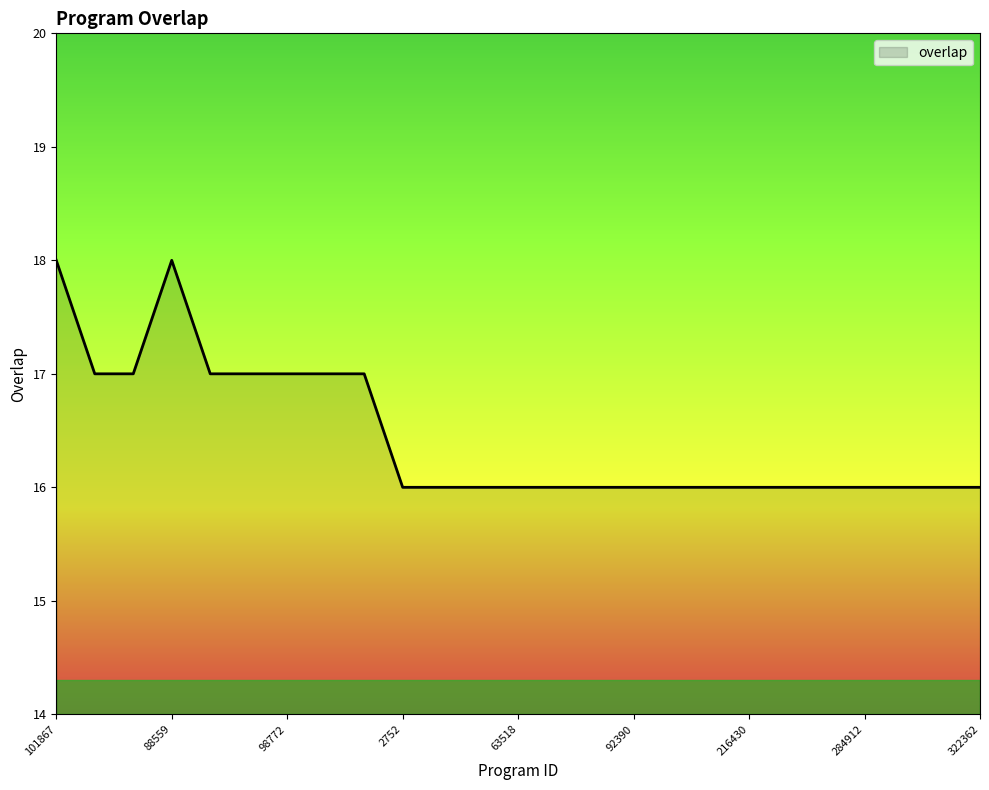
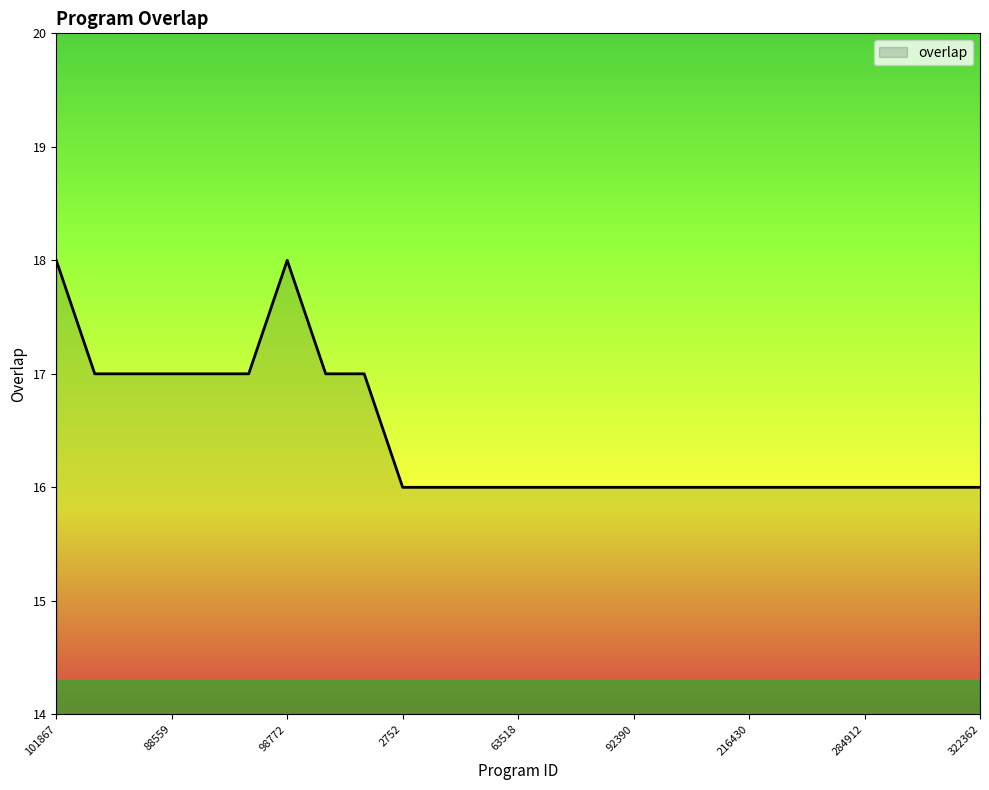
88559: 18 -> 17
98772: 17 -> 18
